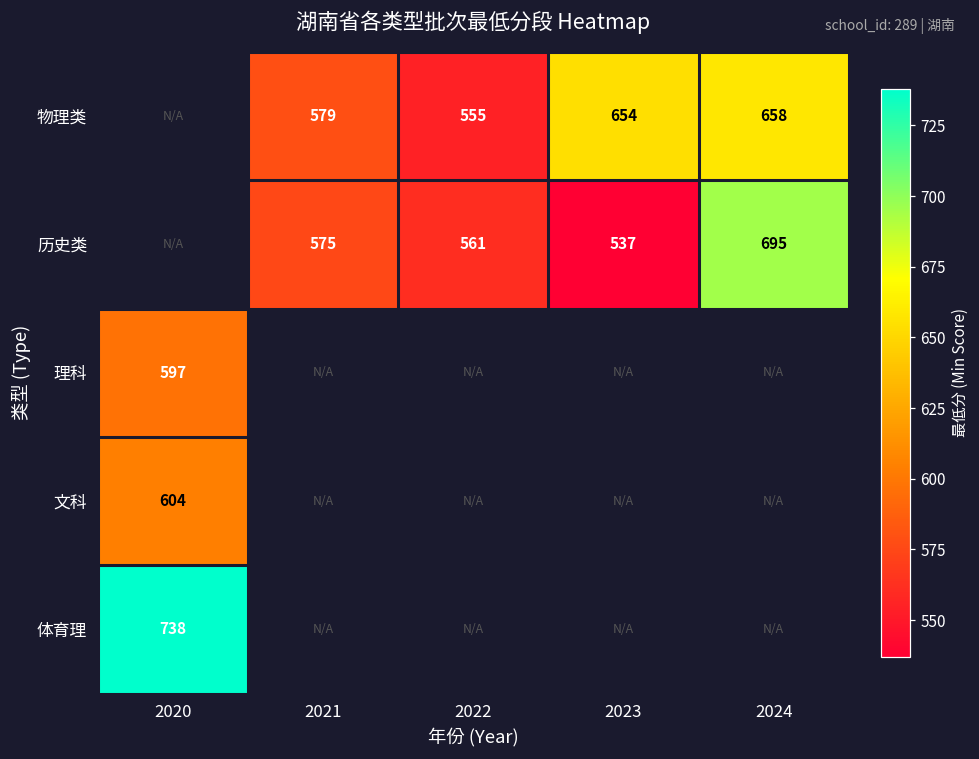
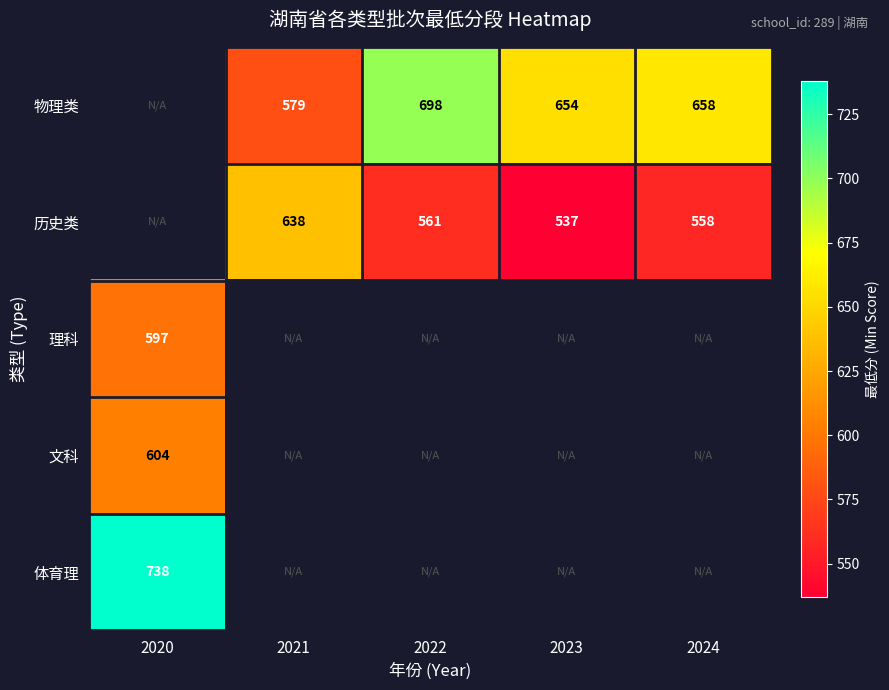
物理类, 2022: 555 -> 698
历史类, 2021: 575 -> 638
历史类, 2024: 695 -> 558
